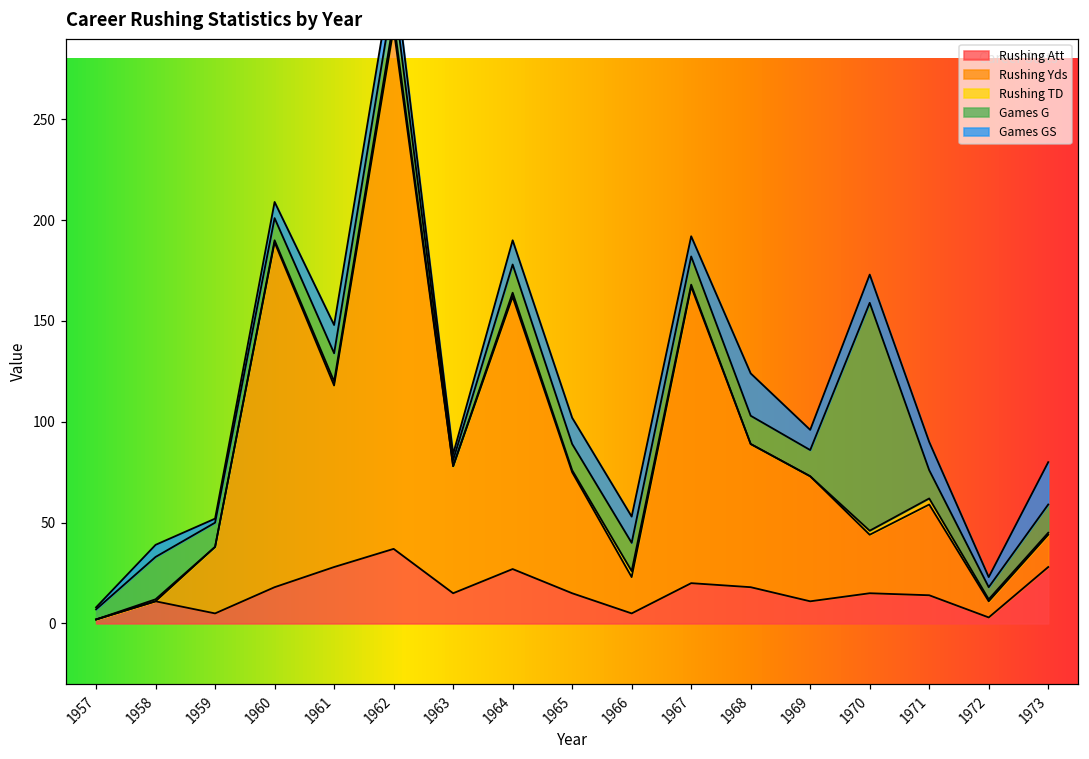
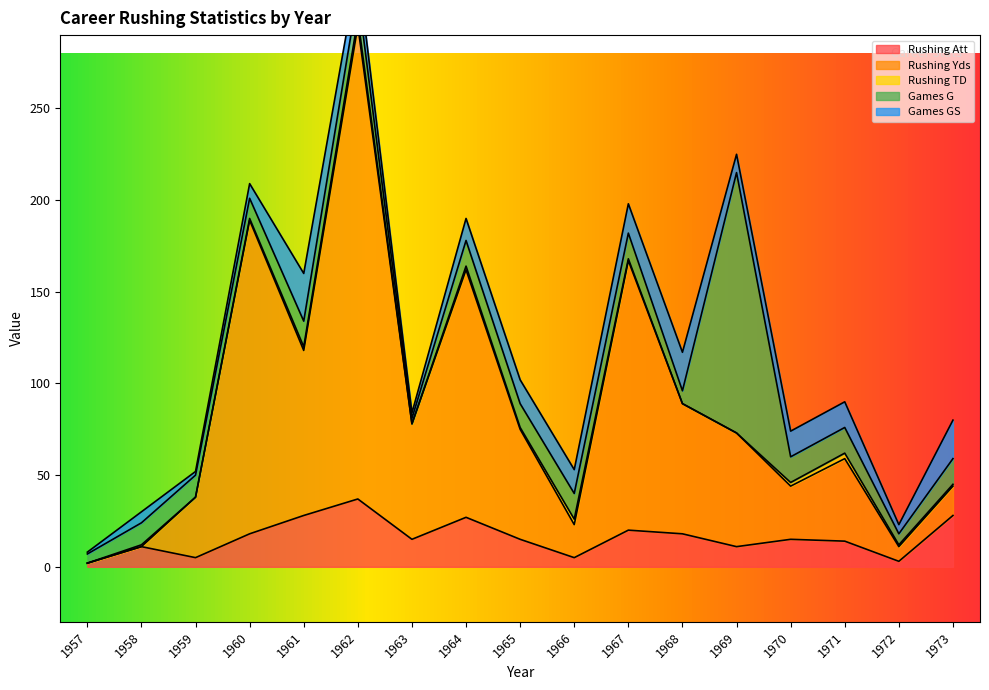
Games G, 1958: 21 -> 12
Games GS, 1961: 14 -> 26
Games GS, 1967: 10 -> 16
Games G, 1968: 14 -> 7
Games G, 1969: 13 -> 142
Games G, 1970: 113 -> 14
